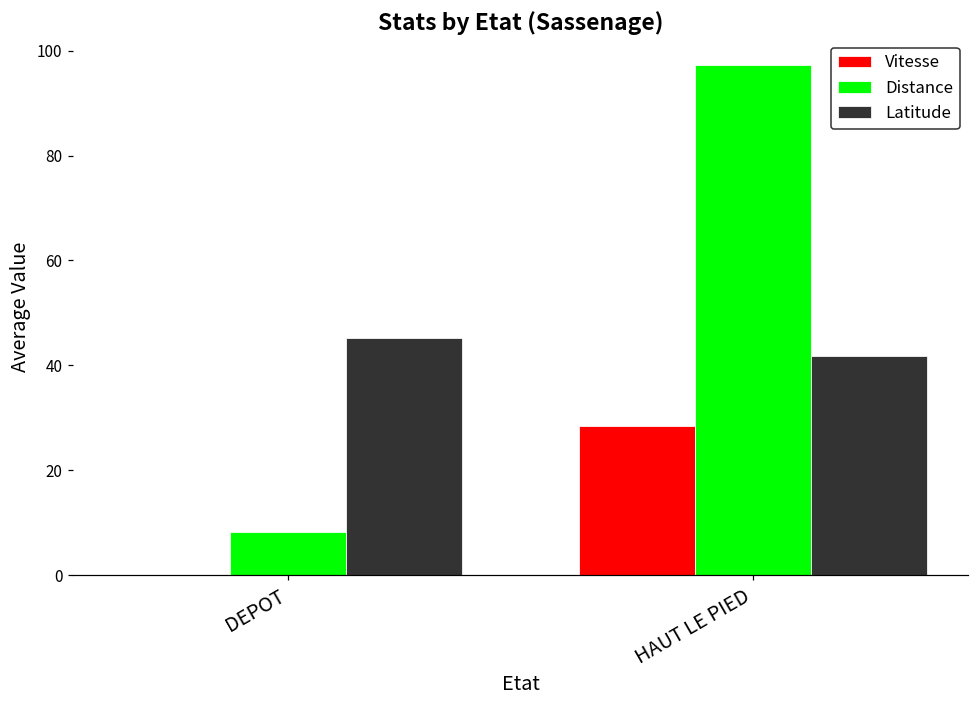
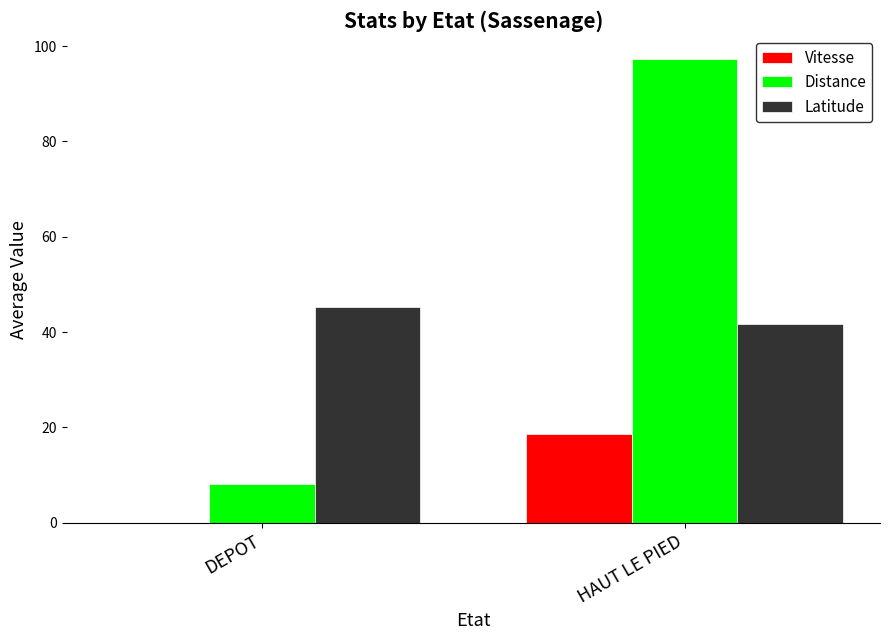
Vitesse, HAUT LE PIED: 29 -> 19
